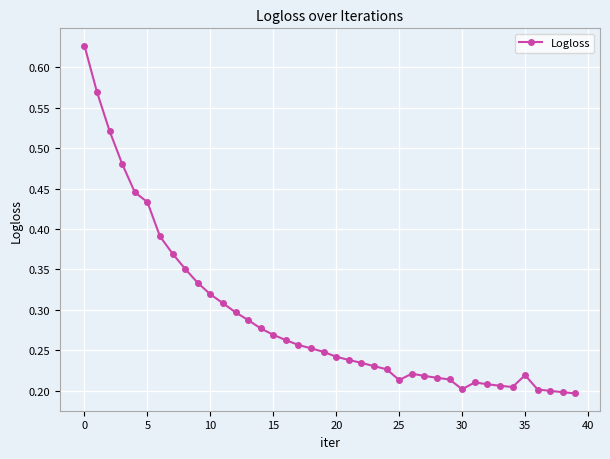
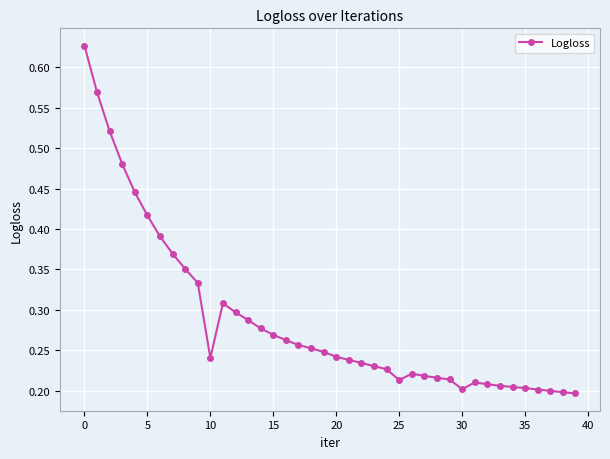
5: 0.43 -> 0.42
10: 0.32 -> 0.24
35: 0.22 -> 0.20
